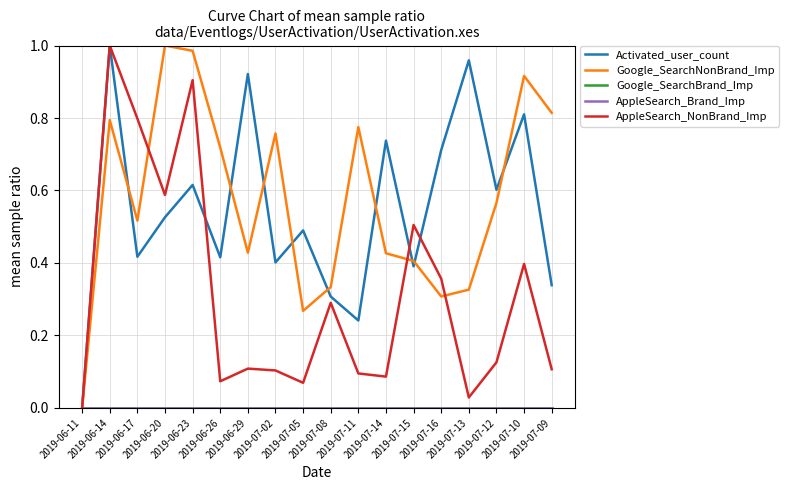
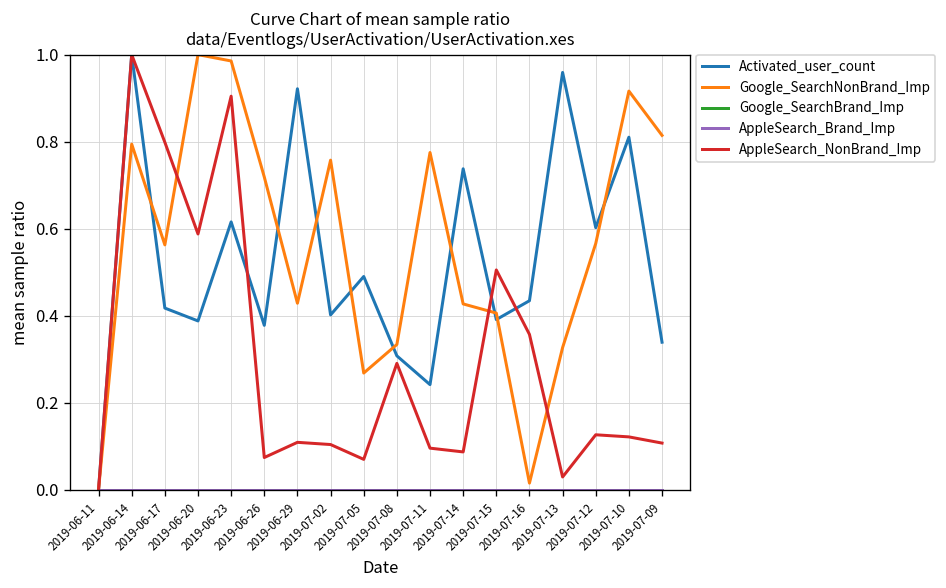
Google_SearchNonBrand_Imp, 2019-06-17: 0.52 -> 0.56
Activated_user_count, 2019-06-20: 0.53 -> 0.39
Activated_user_count, 2019-06-26: 0.42 -> 0.38
Activated_user_count, 2019-07-16: 0.71 -> 0.43
Google_SearchNonBrand_Imp, 2019-07-16: 0.31 -> 0.01
AppleSearch_NonBrand_Imp, 2019-07-10: 0.40 -> 0.12
